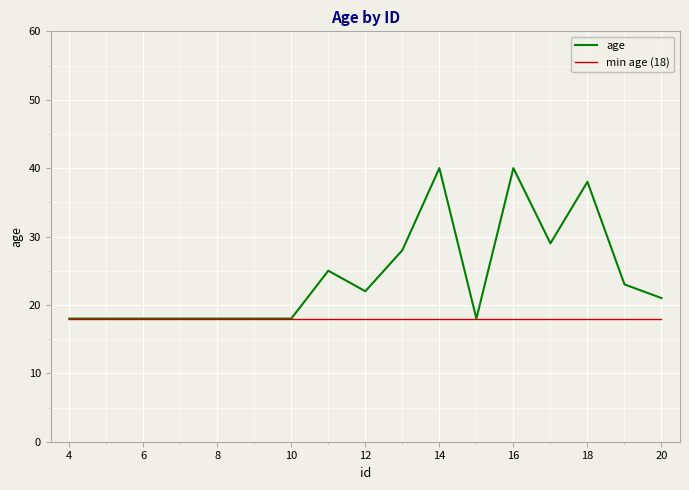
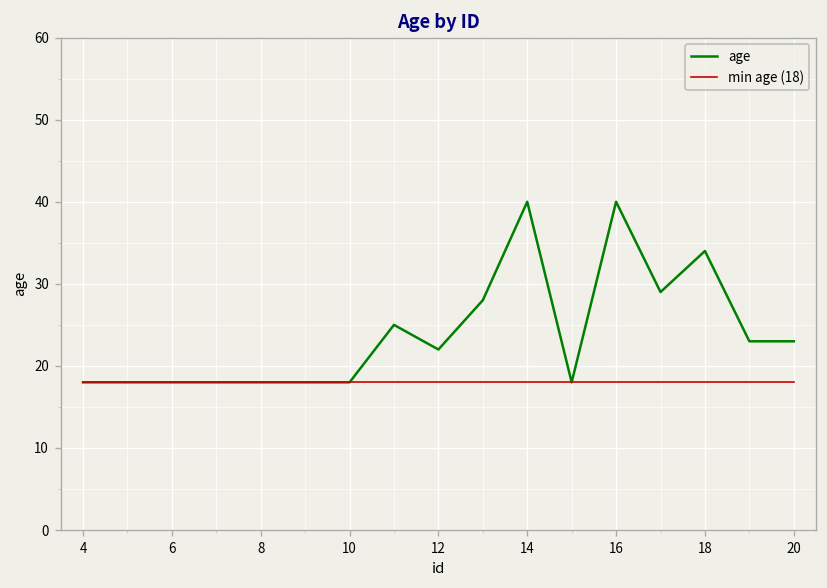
age, 18: 38 -> 34
age, 20: 21 -> 23
